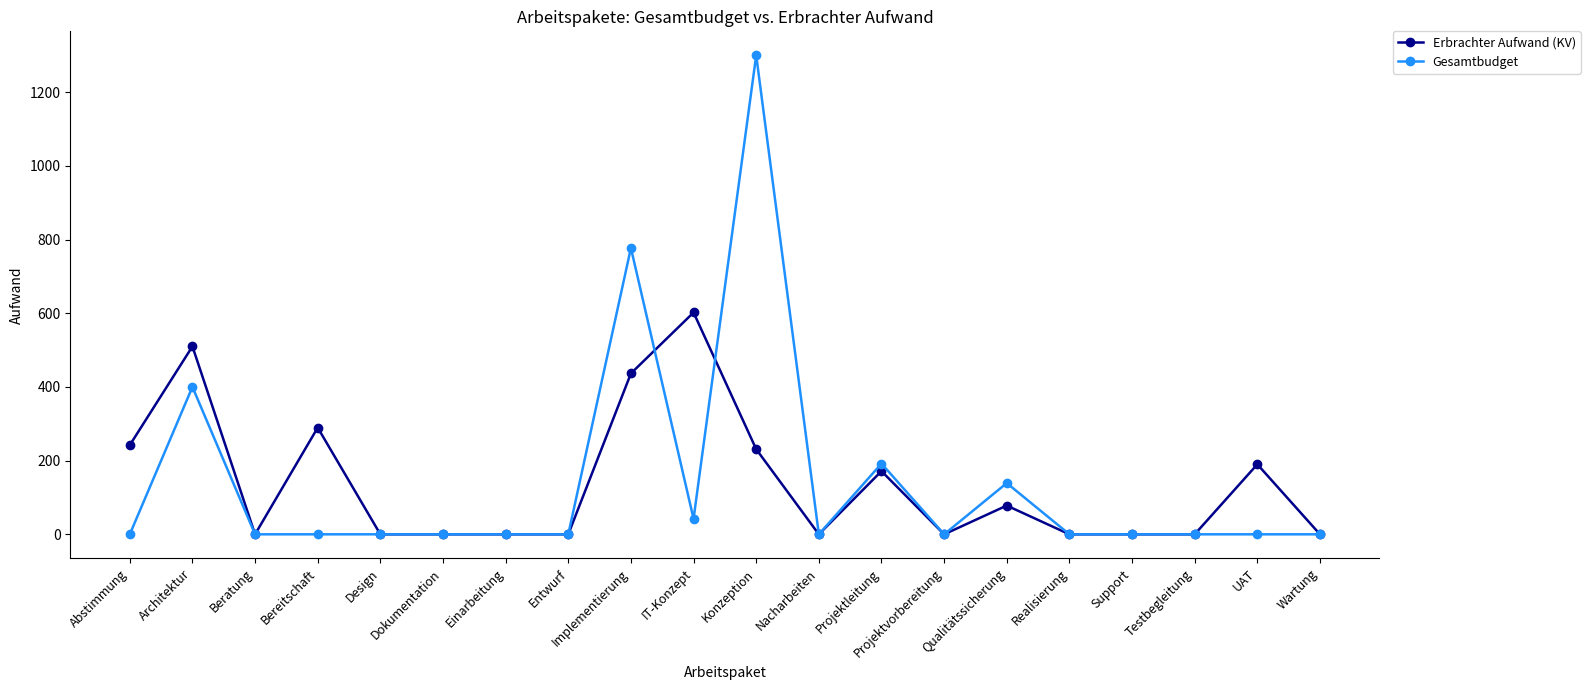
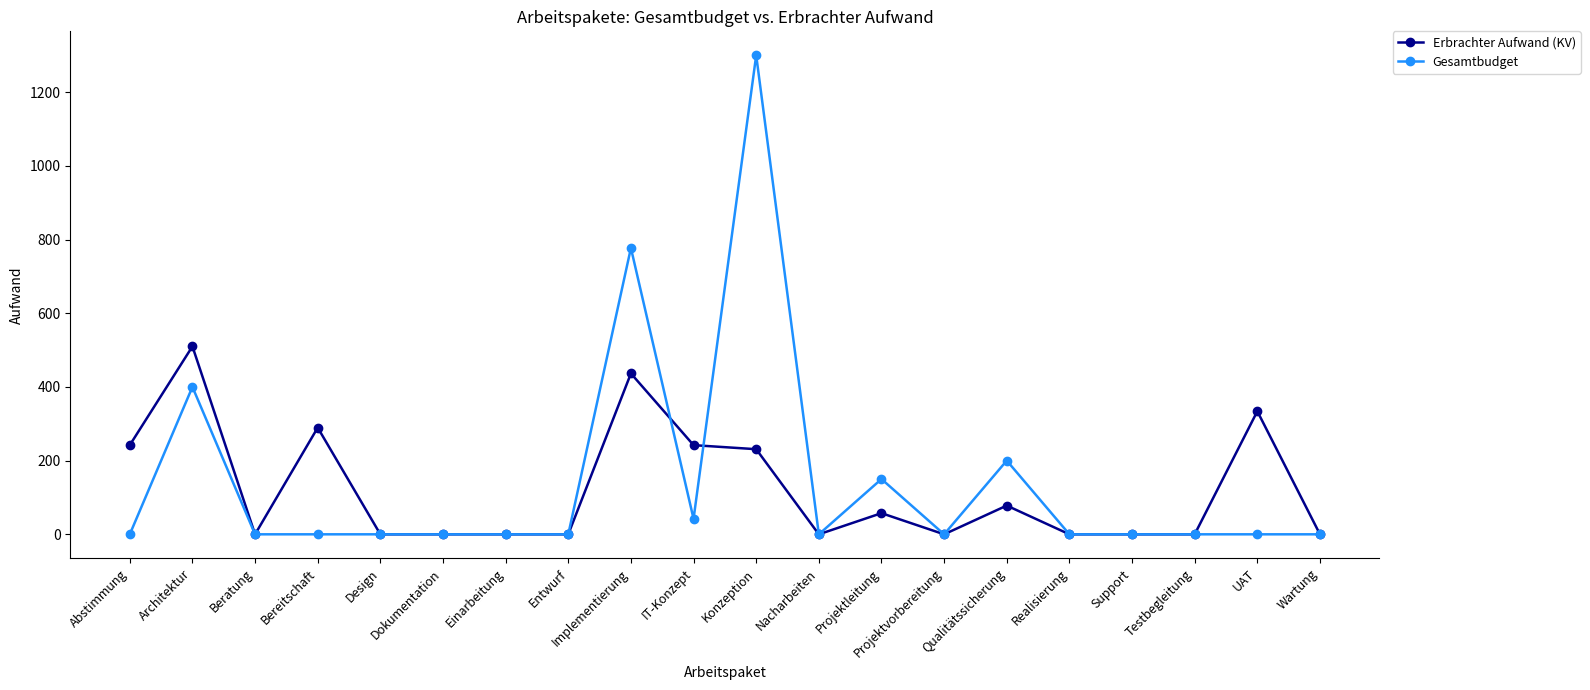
Erbrachter Aufwand (KV), IT-Konzept: 600 -> 240
Erbrachter Aufwand (KV), Projektleitung: 170 -> 60
Gesamtbudget, Projektleitung: 190 -> 150
Gesamtbudget, Qualitätssicherung: 140 -> 200
Erbrachter Aufwand (KV), UAT: 190 -> 330
